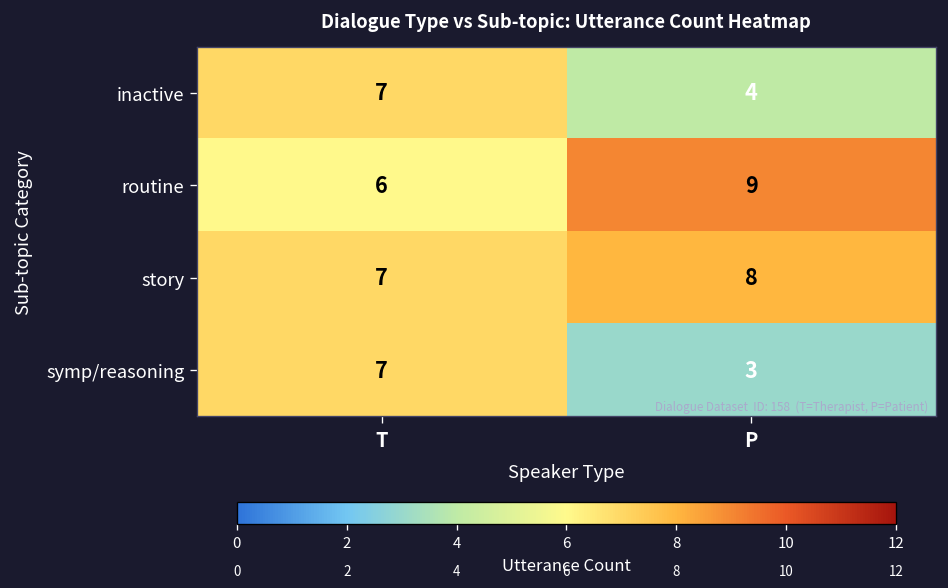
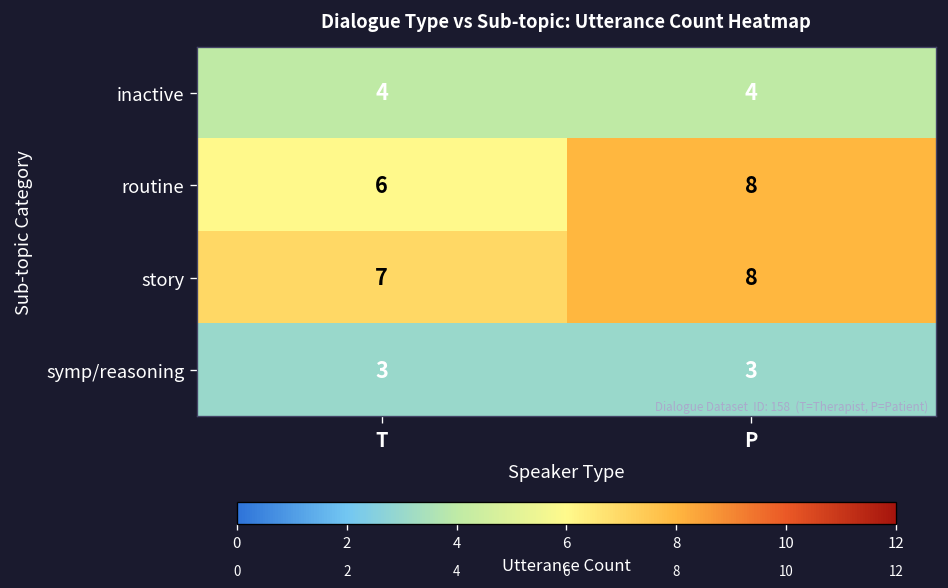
inactive, T: 7 -> 4
routine, P: 9 -> 8
symp/reasoning, T: 7 -> 3
